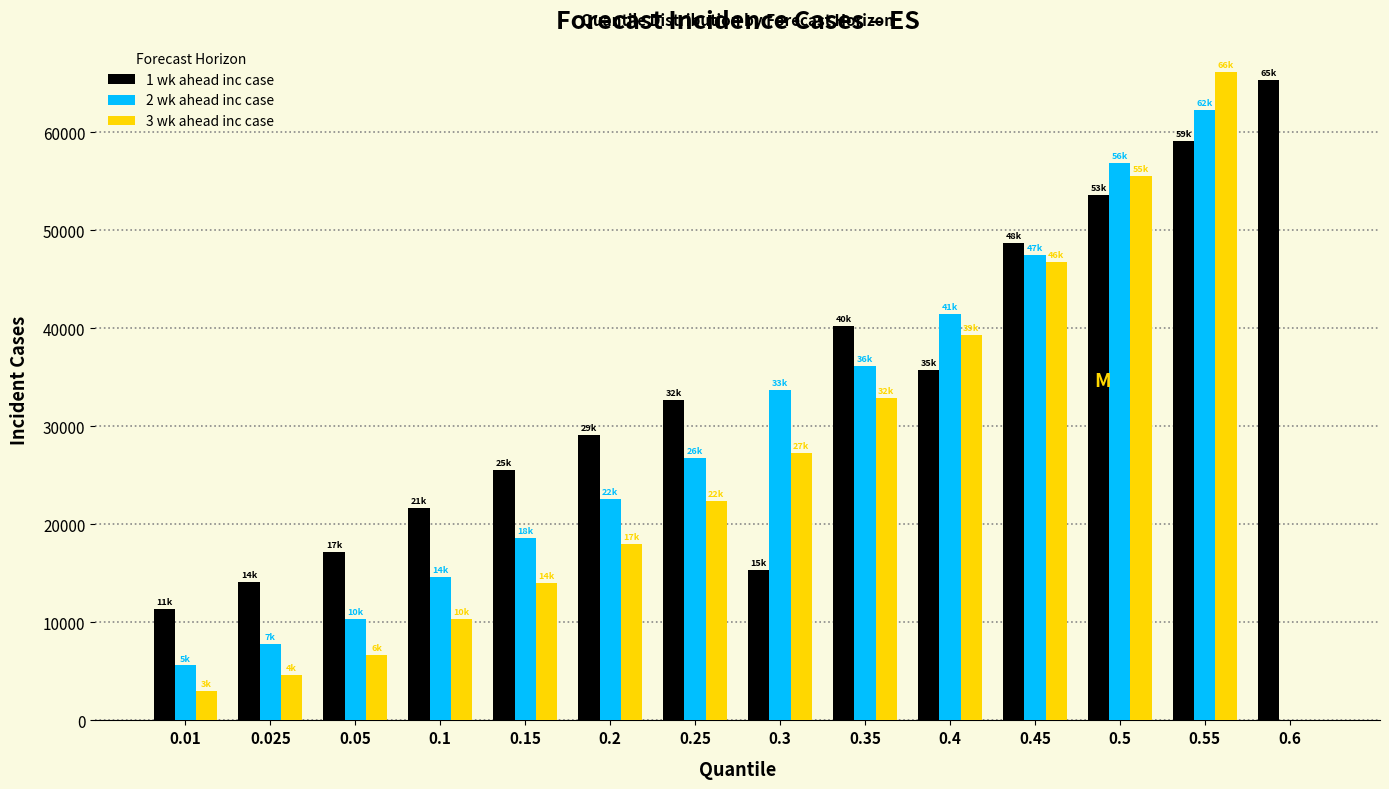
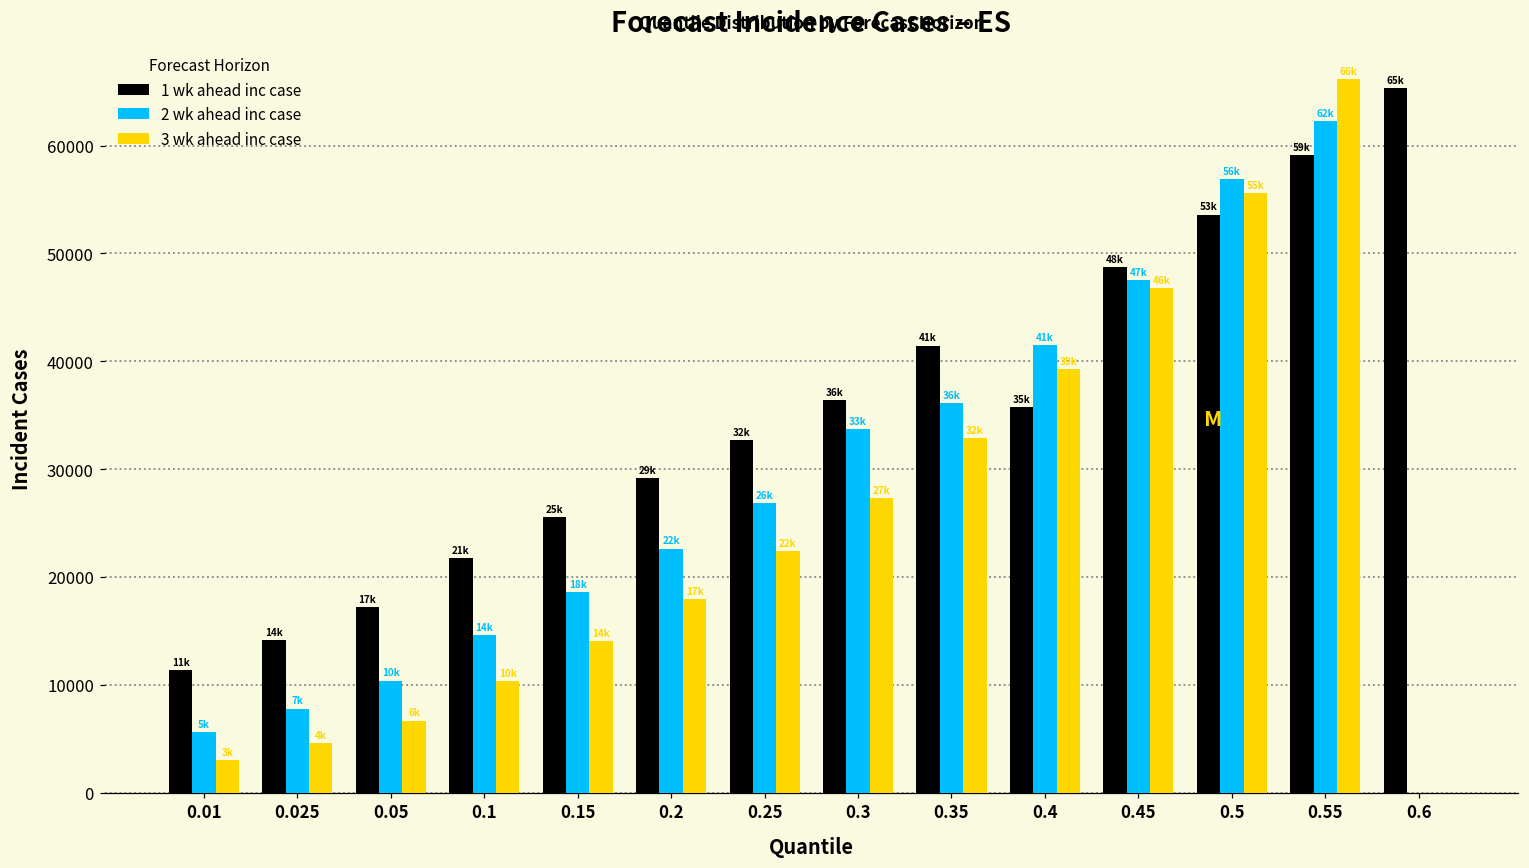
1 wk ahead inc case, 0.3: 15k -> 36k
1 wk ahead inc case, 0.35: 40k -> 41k
